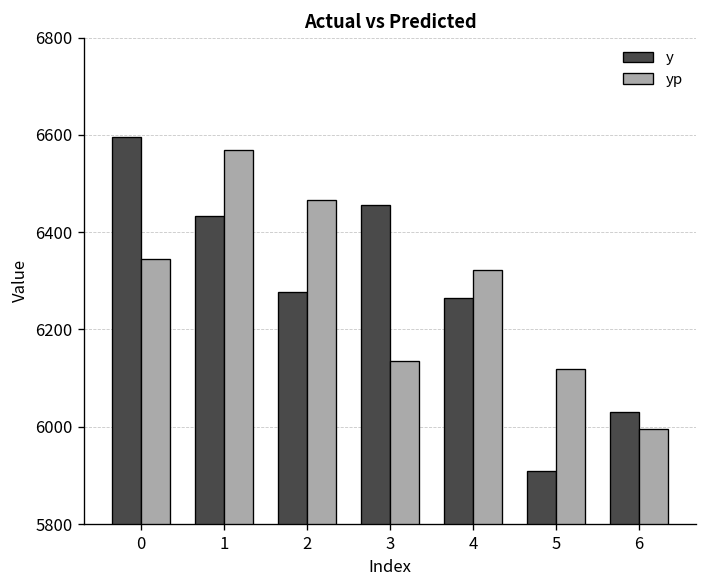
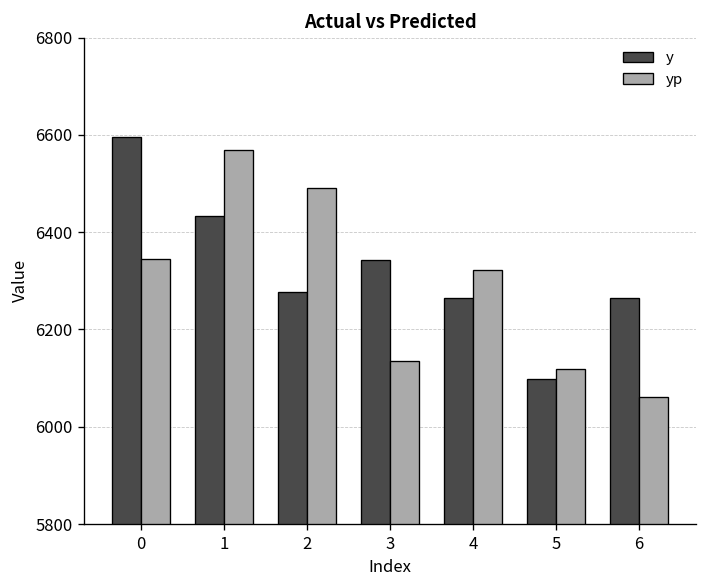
yp, 2: 6470 -> 6490
y, 3: 6460 -> 6340
y, 5: 5910 -> 6100
y, 6: 6030 -> 6270
yp, 6: 6000 -> 6060
